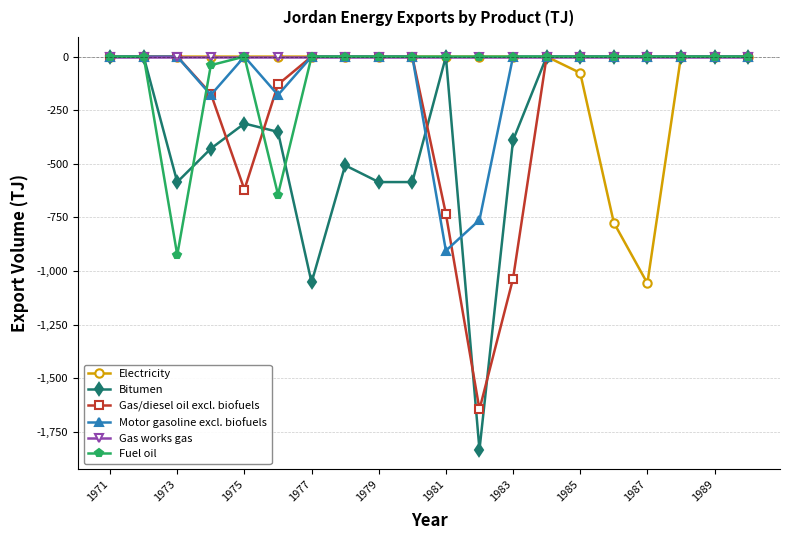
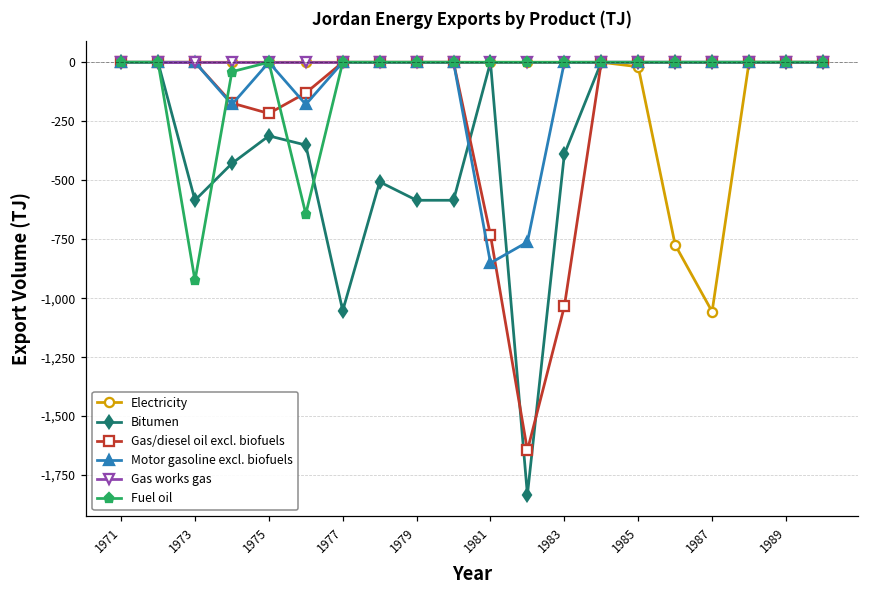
Gas/diesel oil excl. biofuels, 1975: -620 -> -220
Motor gasoline excl. biofuels, 1981: -910 -> -850
Electricity, 1985: -80 -> -20
